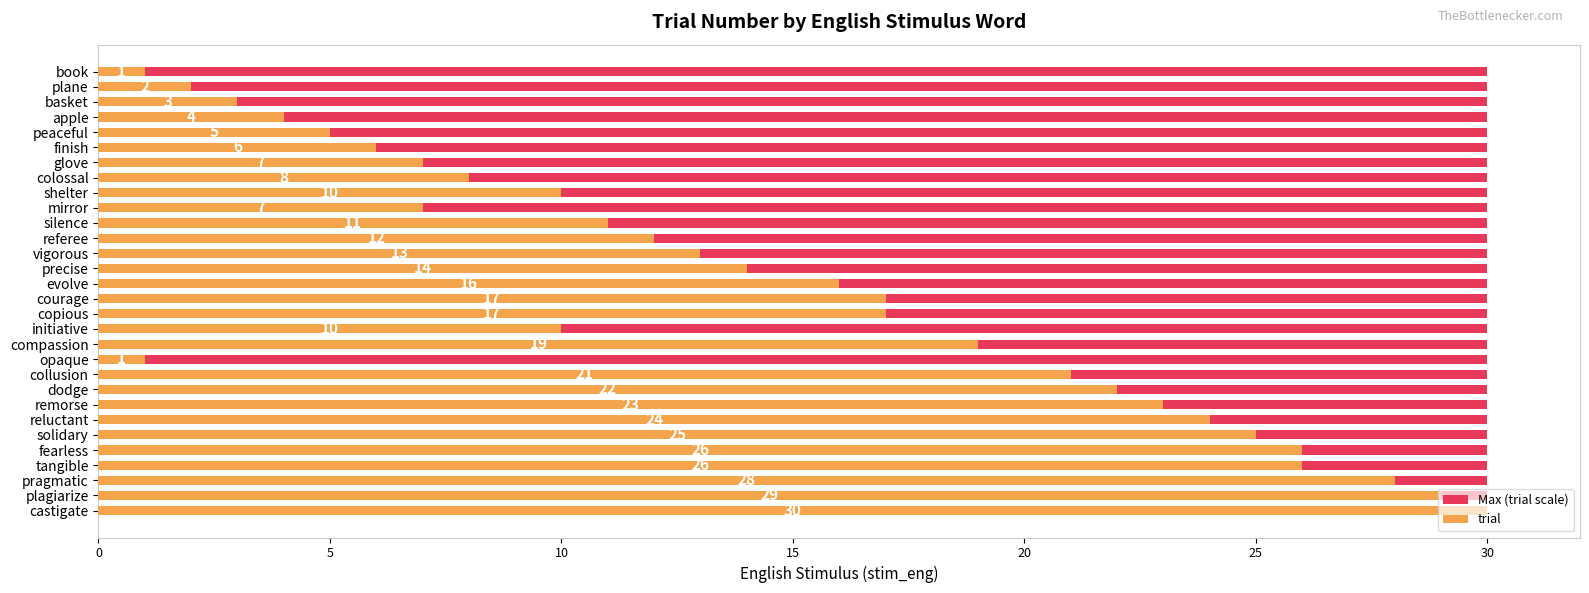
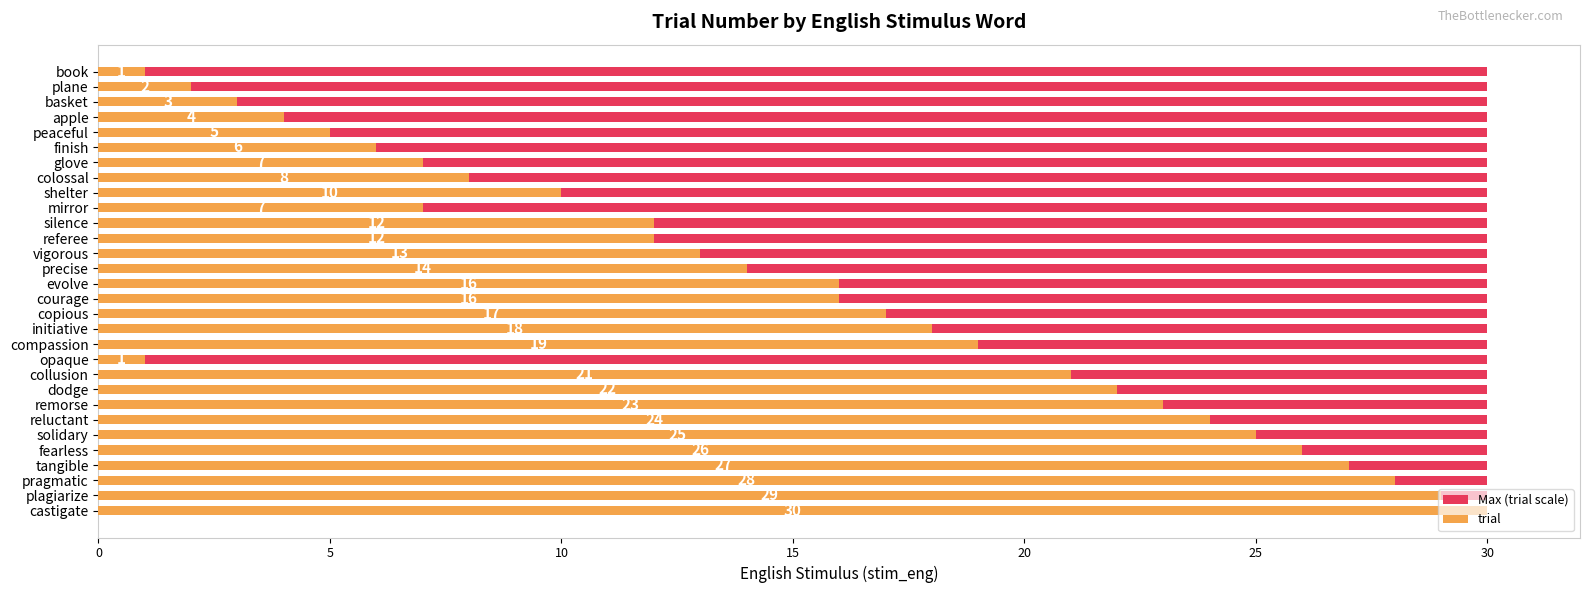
trial, silence: 11 -> 12
trial, courage: 17 -> 16
trial, initiative: 10 -> 18
trial, tangible: 26 -> 27
